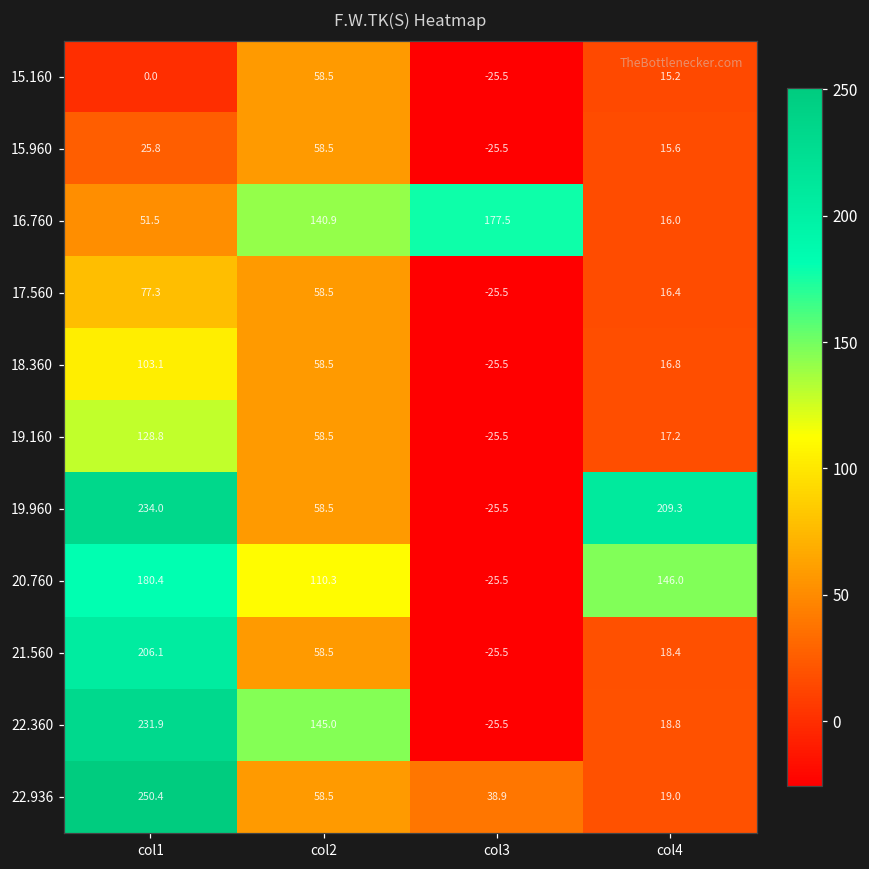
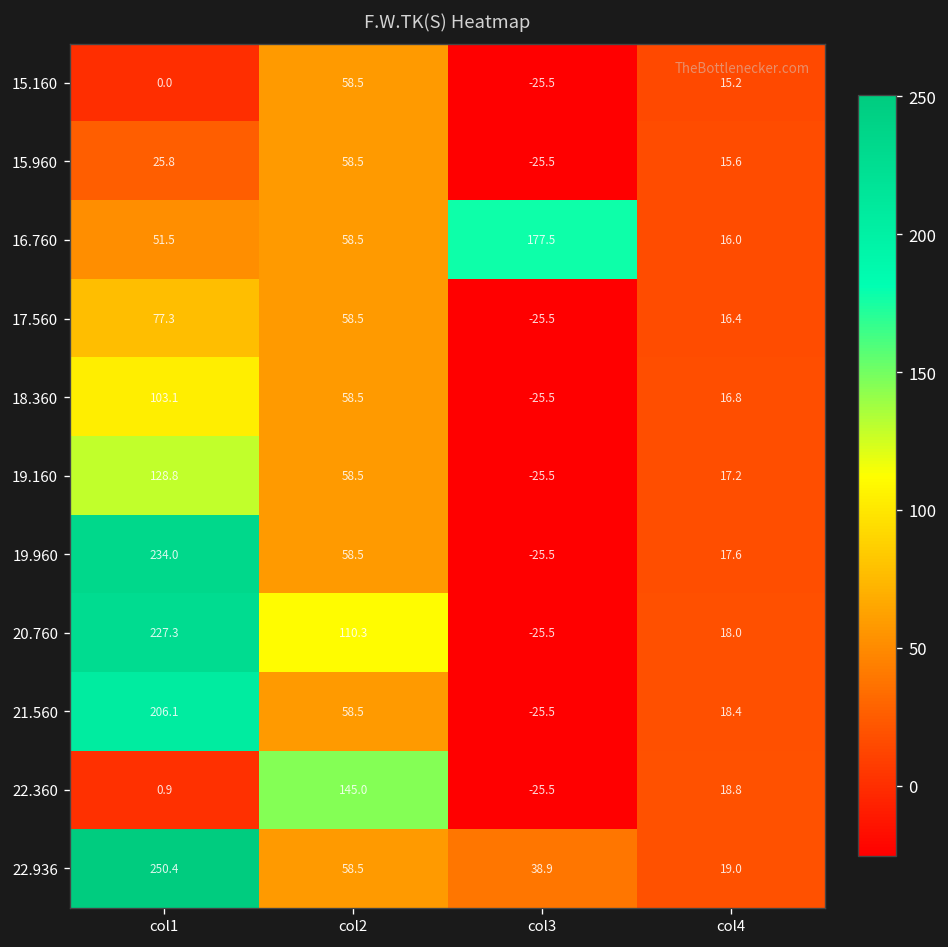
16.760, col2: 140.9 -> 58.5
19.960, col4: 209.3 -> 17.6
20.760, col1: 180.4 -> 227.3
20.760, col4: 146.0 -> 18.0
22.360, col1: 231.9 -> 0.9
